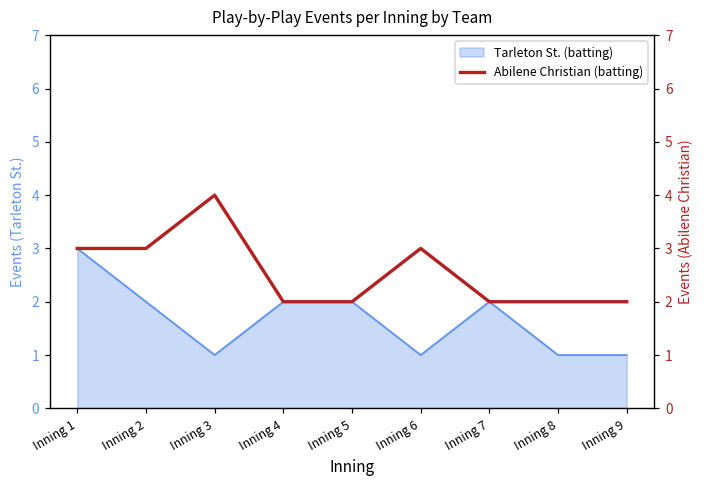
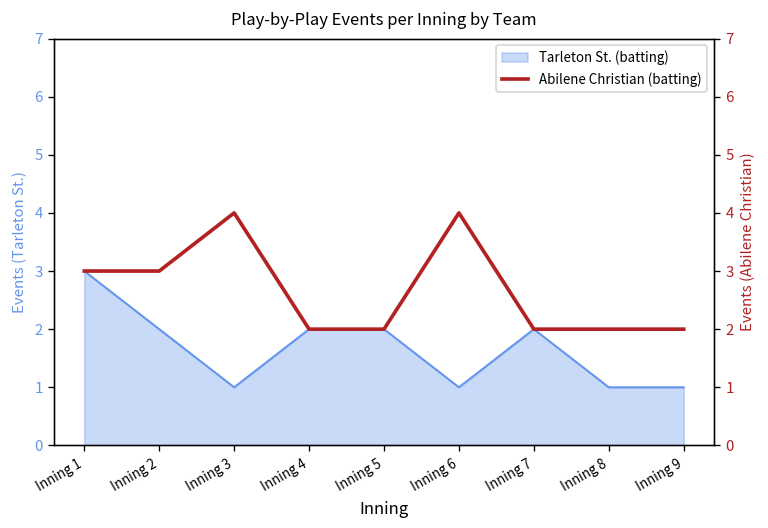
Abilene Christian (batting), Inning 6: 3 -> 4
